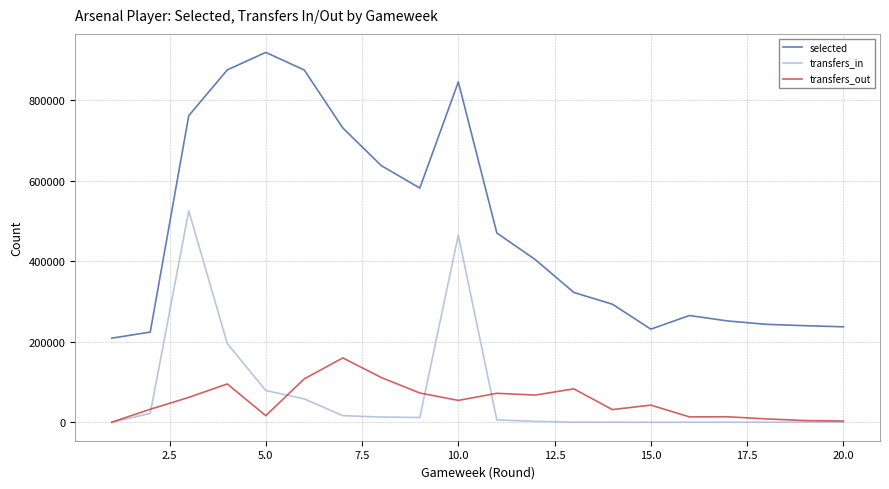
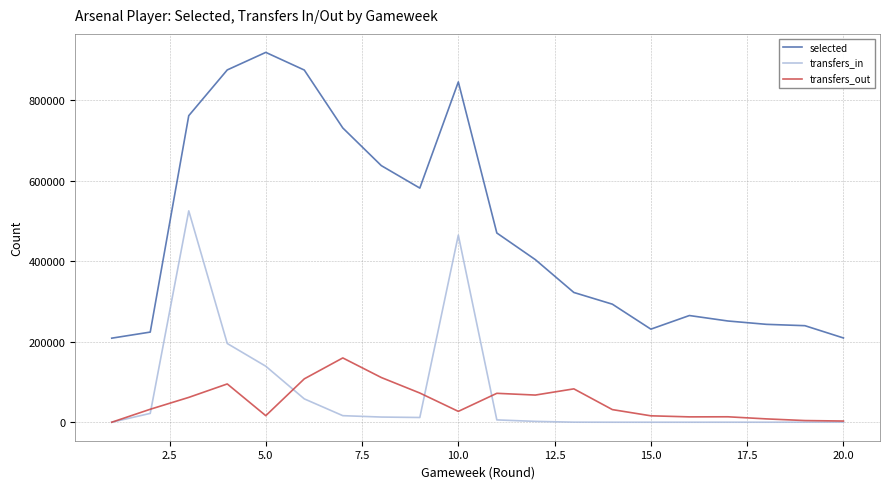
transfers_in, 5.0: 80000 -> 140000
transfers_out, 10.0: 50000 -> 30000
transfers_out, 15.0: 40000 -> 20000
selected, 20.0: 240000 -> 210000
